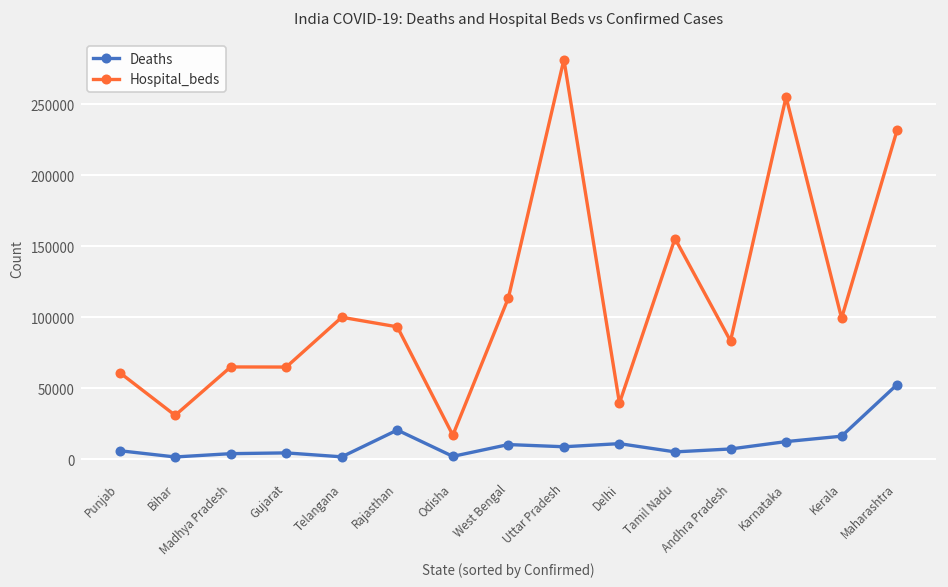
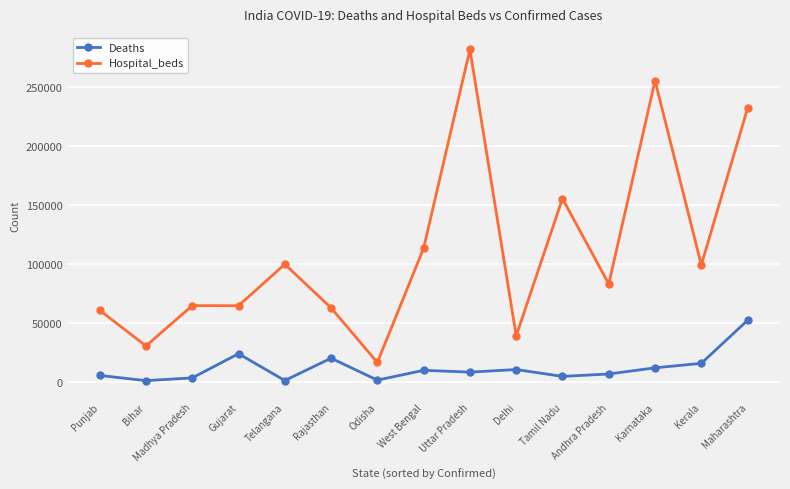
Deaths, Gujarat: 4000 -> 24000
Hospital_beds, Rajasthan: 93000 -> 63000
